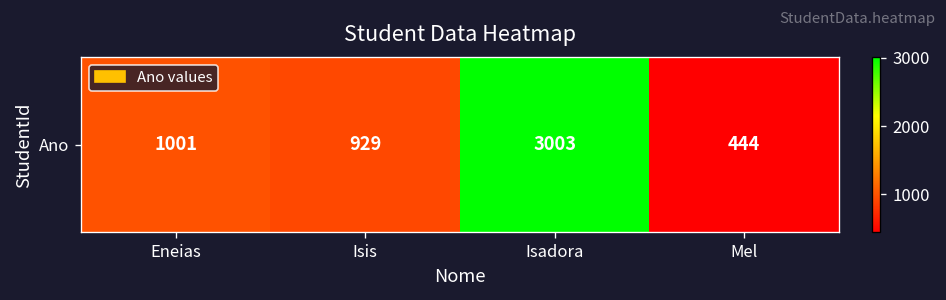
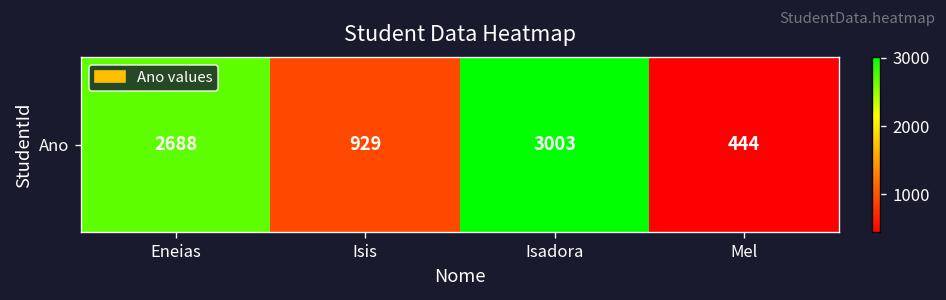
Ano, Eneias: 1001 -> 2688
